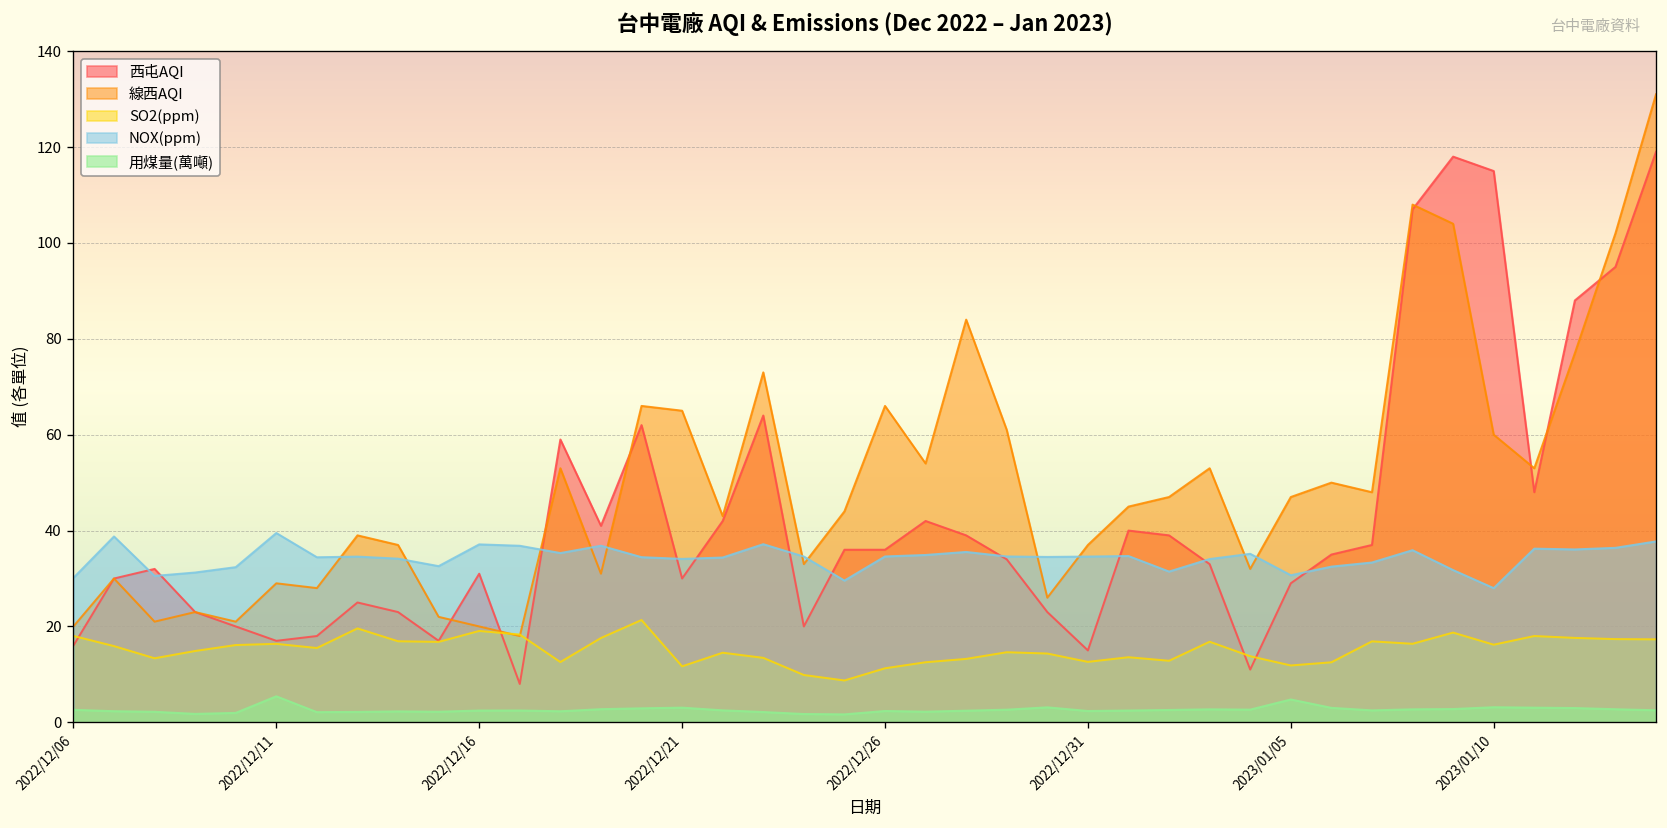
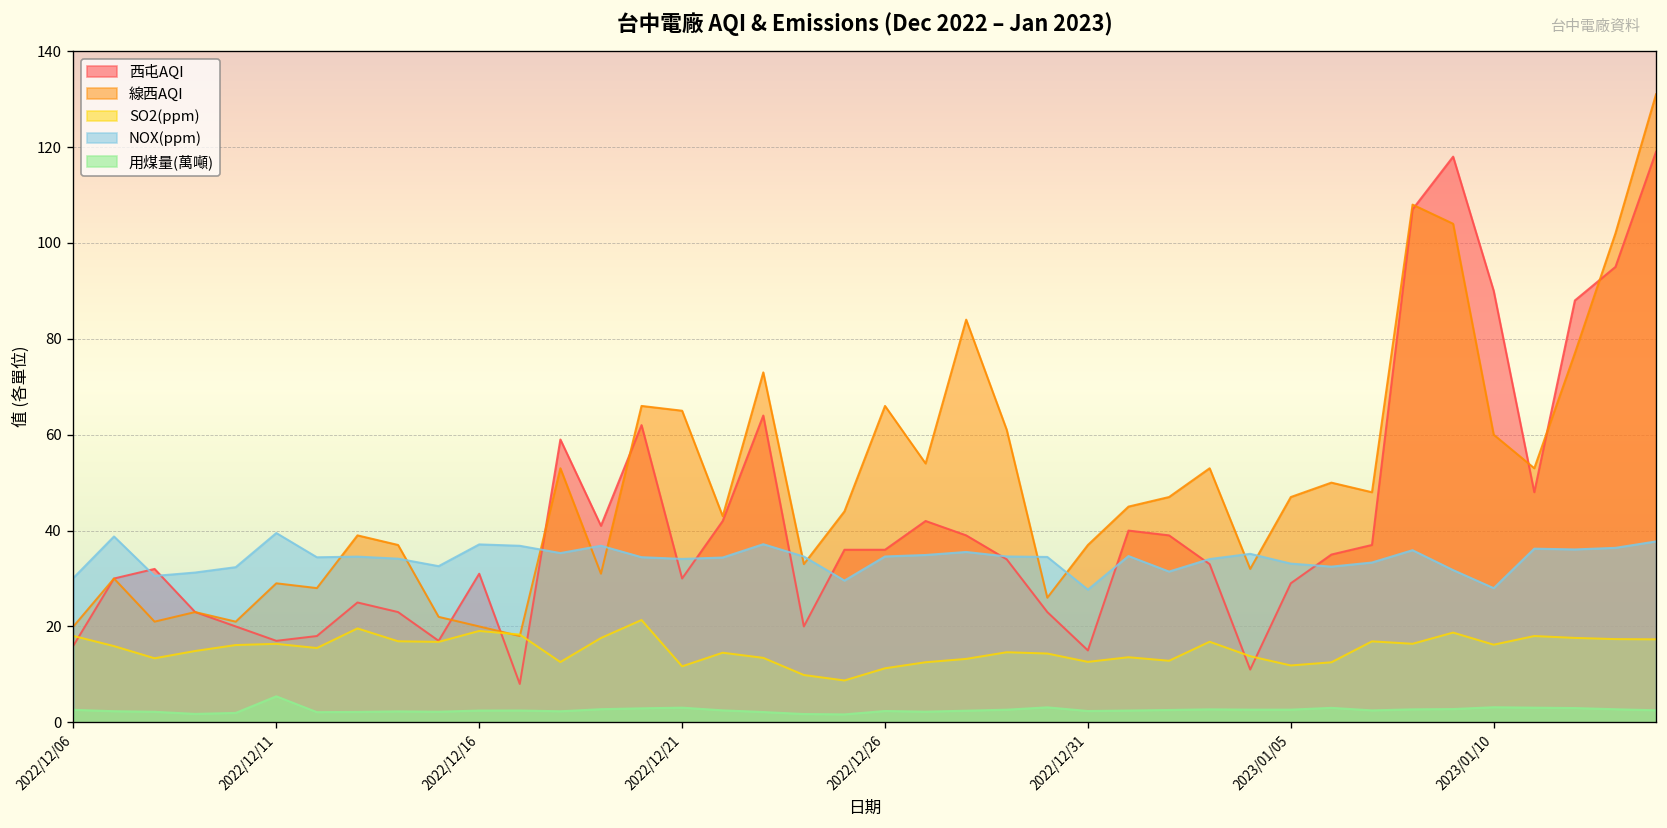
NOX(ppm), 2022/12/31: 35 -> 28
NOX(ppm), 2023/01/05: 31 -> 33
用煤量(萬噸), 2023/01/05: 5 -> 3
西屯AQI, 2023/01/10: 115 -> 90
